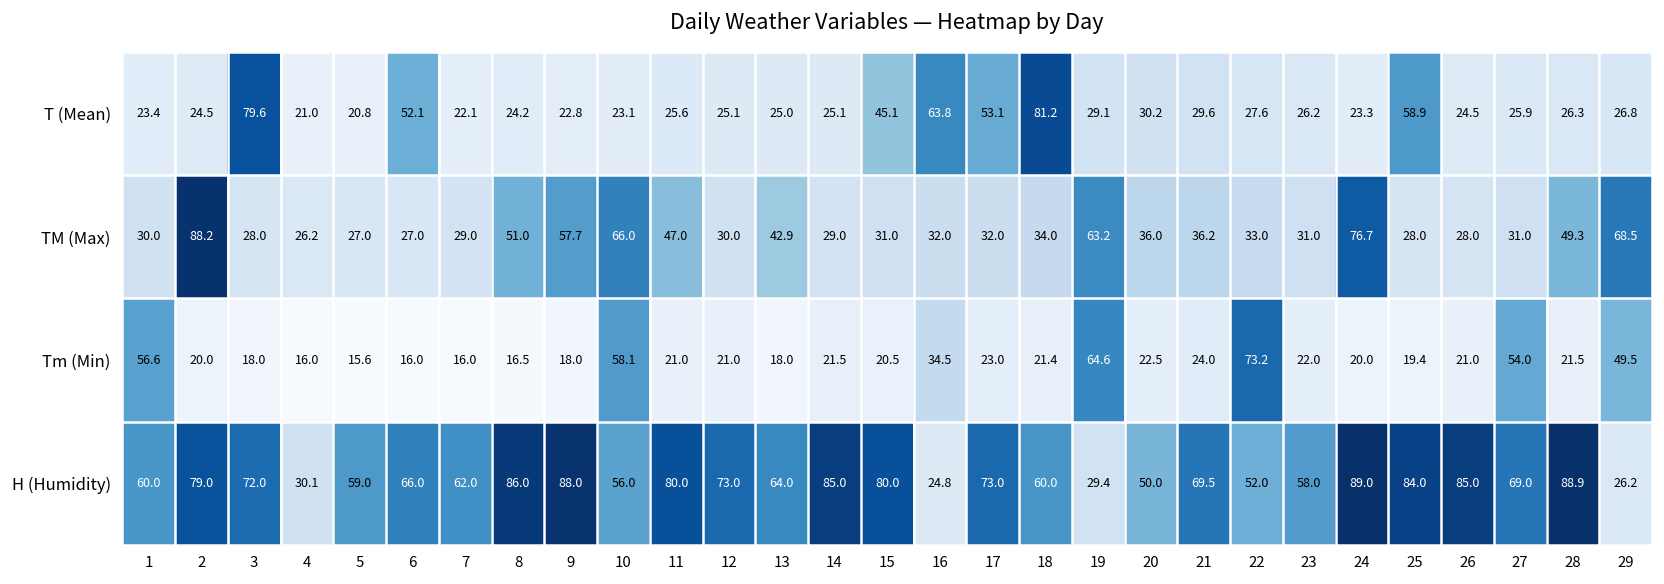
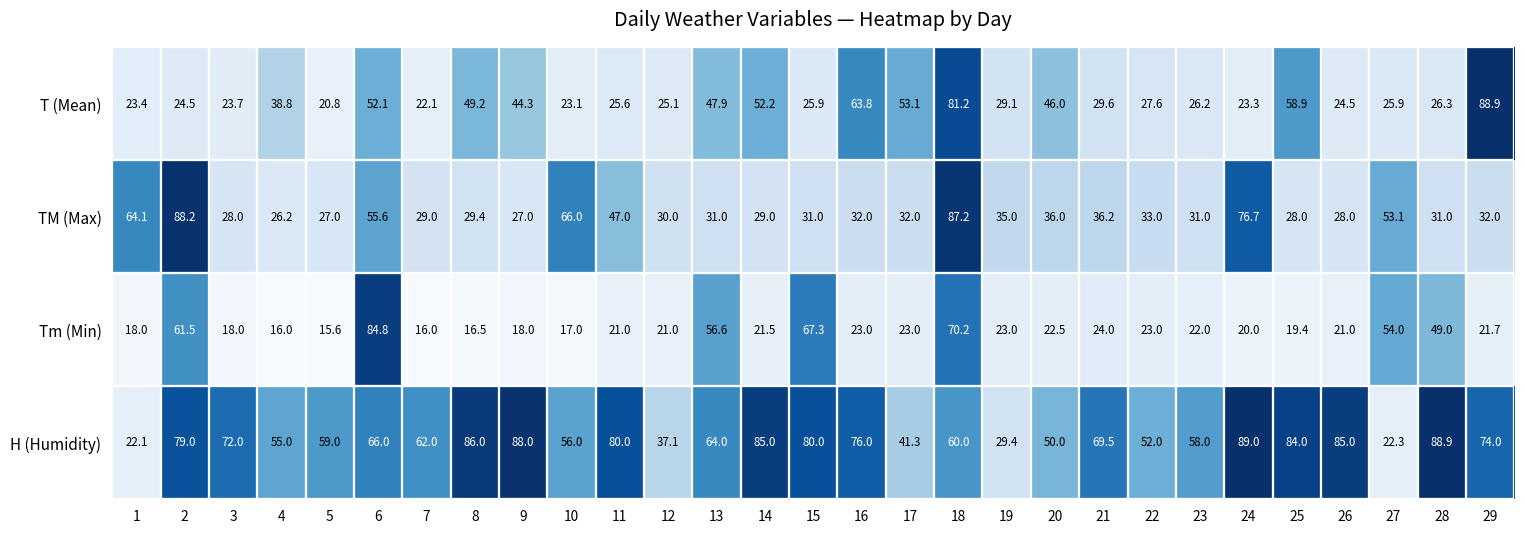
T (Mean), 3: 79.6 -> 23.7
T (Mean), 4: 21.0 -> 38.8
T (Mean), 8: 24.2 -> 49.2
T (Mean), 9: 22.8 -> 44.3
T (Mean), 13: 25.0 -> 47.9
T (Mean), 14: 25.1 -> 52.2
T (Mean), 15: 45.1 -> 25.9
T (Mean), 20: 30.2 -> 46.0
T (Mean), 29: 26.8 -> 88.9
TM (Max), 1: 30.0 -> 64.1
TM (Max), 6: 27.0 -> 55.6
TM (Max), 8: 51.0 -> 29.4
TM (Max), 9: 57.7 -> 27.0
TM (Max), 13: 42.9 -> 31.0
TM (Max), 18: 34.0 -> 87.2
TM (Max), 19: 63.2 -> 35.0
TM (Max), 27: 31.0 -> 53.1
TM (Max), 28: 49.3 -> 31.0
TM (Max), 29: 68.5 -> 32.0
Tm (Min), 1: 56.6 -> 18.0
Tm (Min), 2: 20.0 -> 61.5
Tm (Min), 6: 16.0 -> 84.8
Tm (Min), 10: 58.1 -> 17.0
Tm (Min), 13: 18.0 -> 56.6
Tm (Min), 15: 20.5 -> 67.3
Tm (Min), 16: 34.5 -> 23.0
Tm (Min), 18: 21.4 -> 70.2
Tm (Min), 19: 64.6 -> 23.0
Tm (Min), 22: 73.2 -> 23.0
Tm (Min), 28: 21.5 -> 49.0
Tm (Min), 29: 49.5 -> 21.7
H (Humidity), 1: 60.0 -> 22.1
H (Humidity), 4: 30.1 -> 55.0
H (Humidity), 12: 73.0 -> 37.1
H (Humidity), 16: 24.8 -> 76.0
H (Humidity), 17: 73.0 -> 41.3
H (Humidity), 27: 69.0 -> 22.3
H (Humidity), 29: 26.2 -> 74.0
